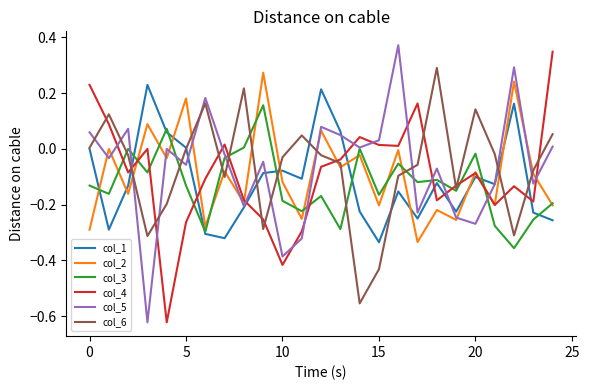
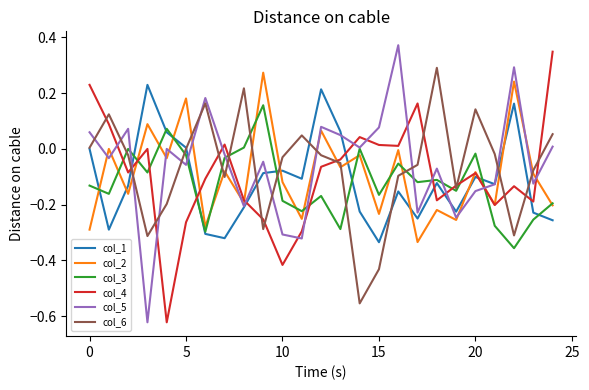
col_3, 5: -0.13 -> -0.02
col_5, 10: -0.39 -> -0.31
col_2, 15: -0.20 -> -0.23
col_5, 15: 0.03 -> 0.08
col_5, 20: -0.27 -> -0.15
